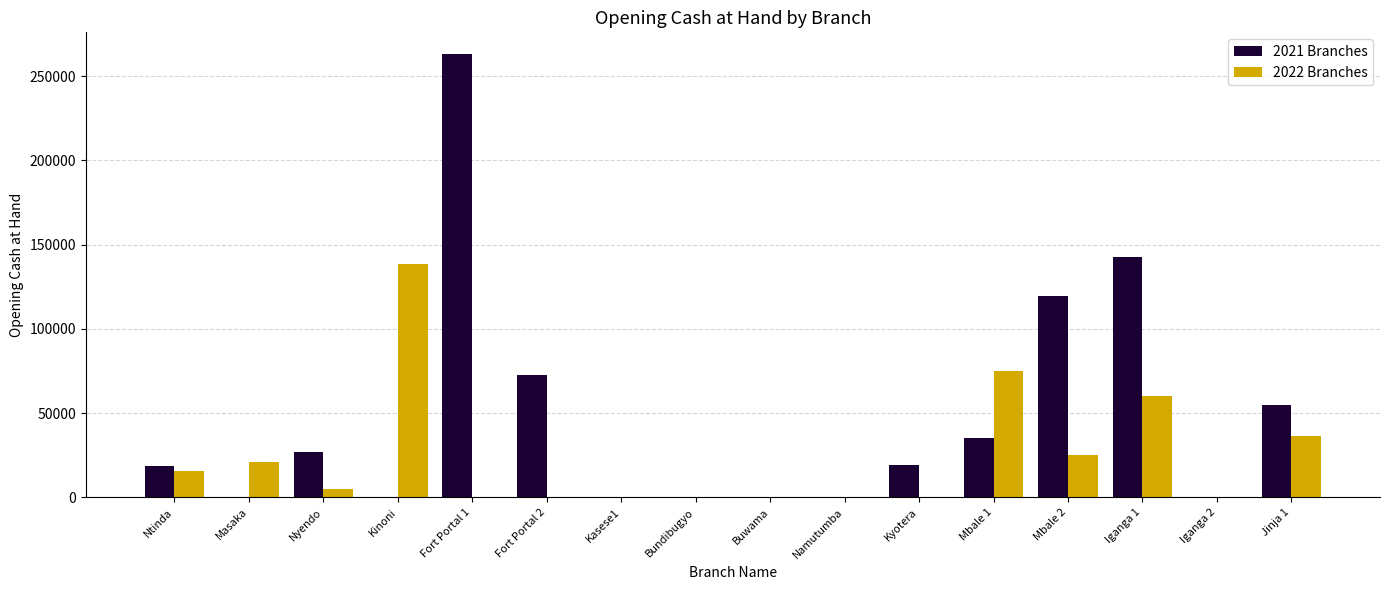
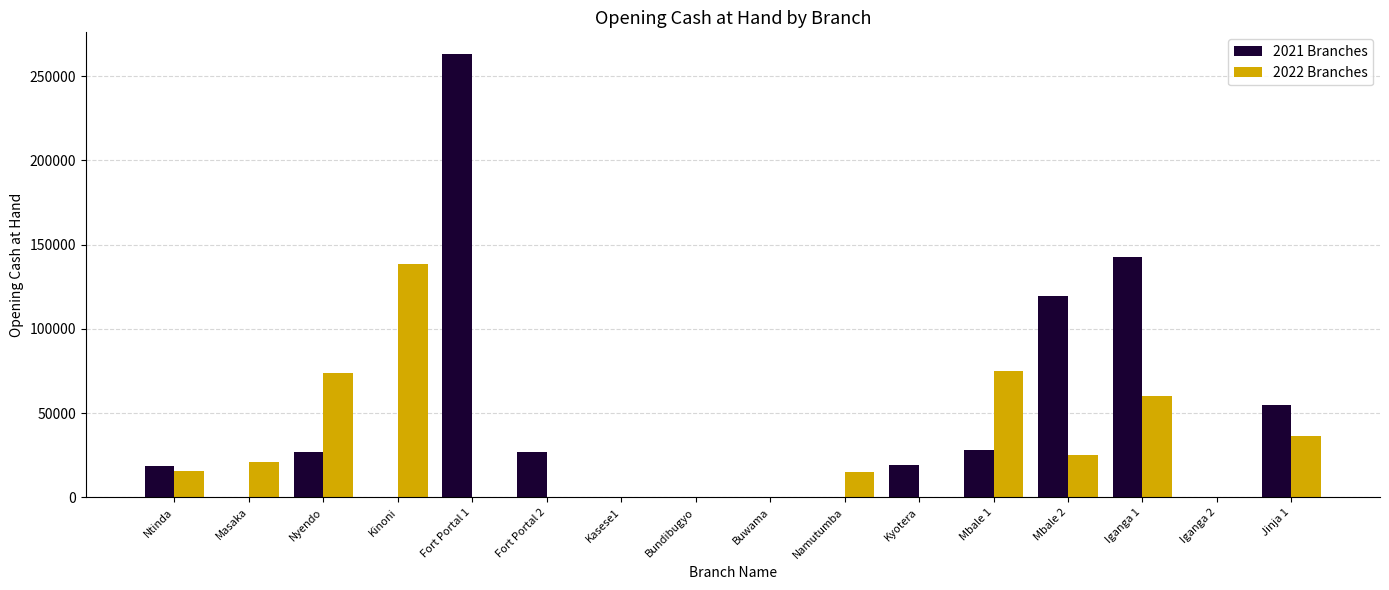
2022 Branches, Nyendo: 5000 -> 74000
2021 Branches, Fort Portal 2: 73000 -> 27000
2022 Branches, Namutumba: 0 -> 15000
2021 Branches, Mbale 1: 35000 -> 28000
